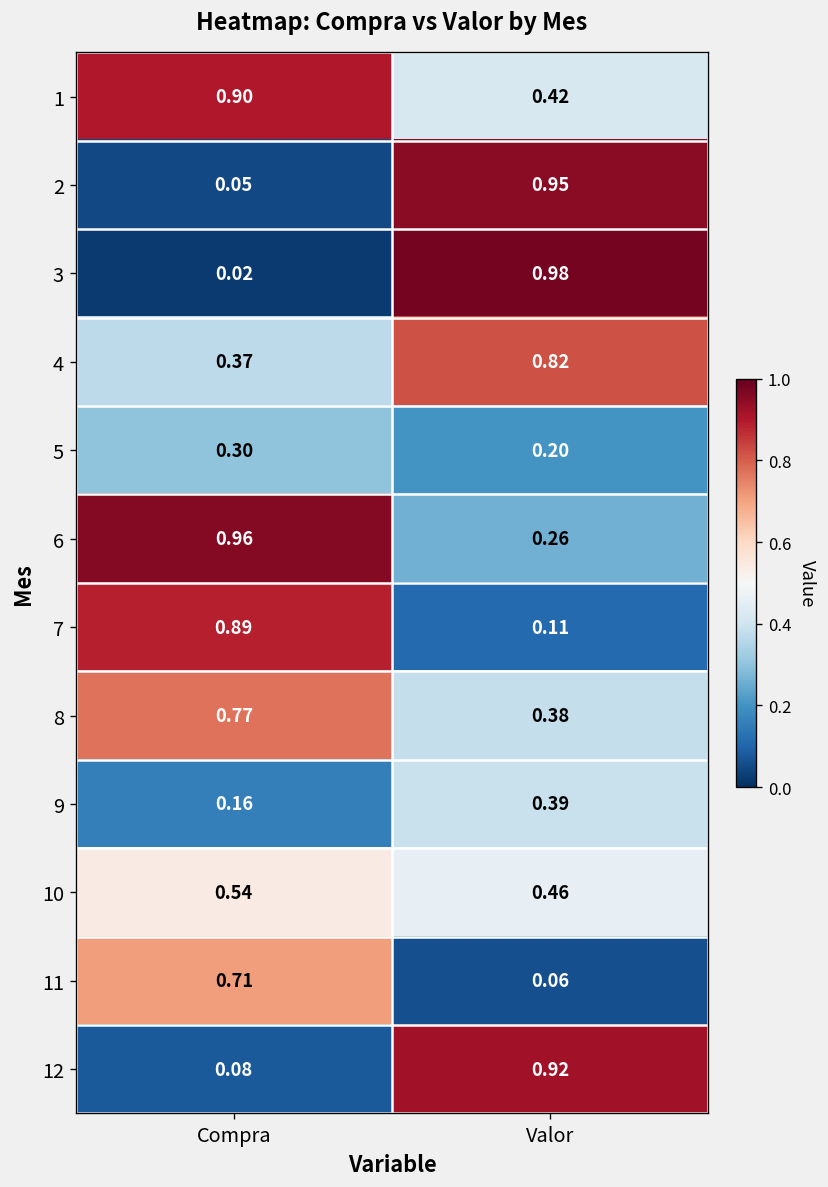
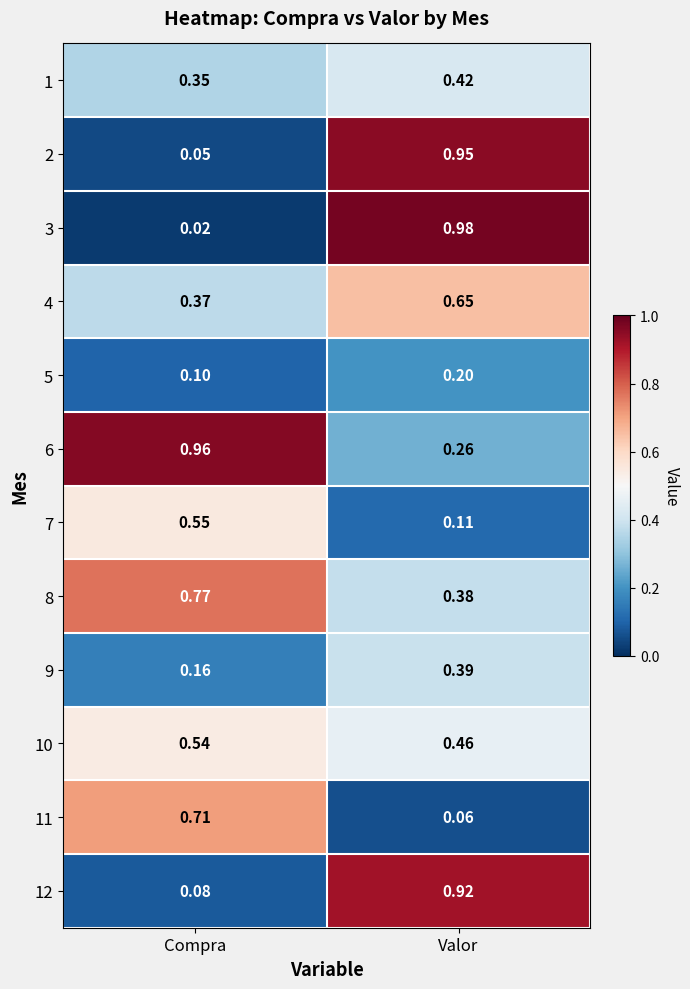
1, Compra: 0.90 -> 0.35
4, Valor: 0.82 -> 0.65
5, Compra: 0.30 -> 0.10
7, Compra: 0.89 -> 0.55
